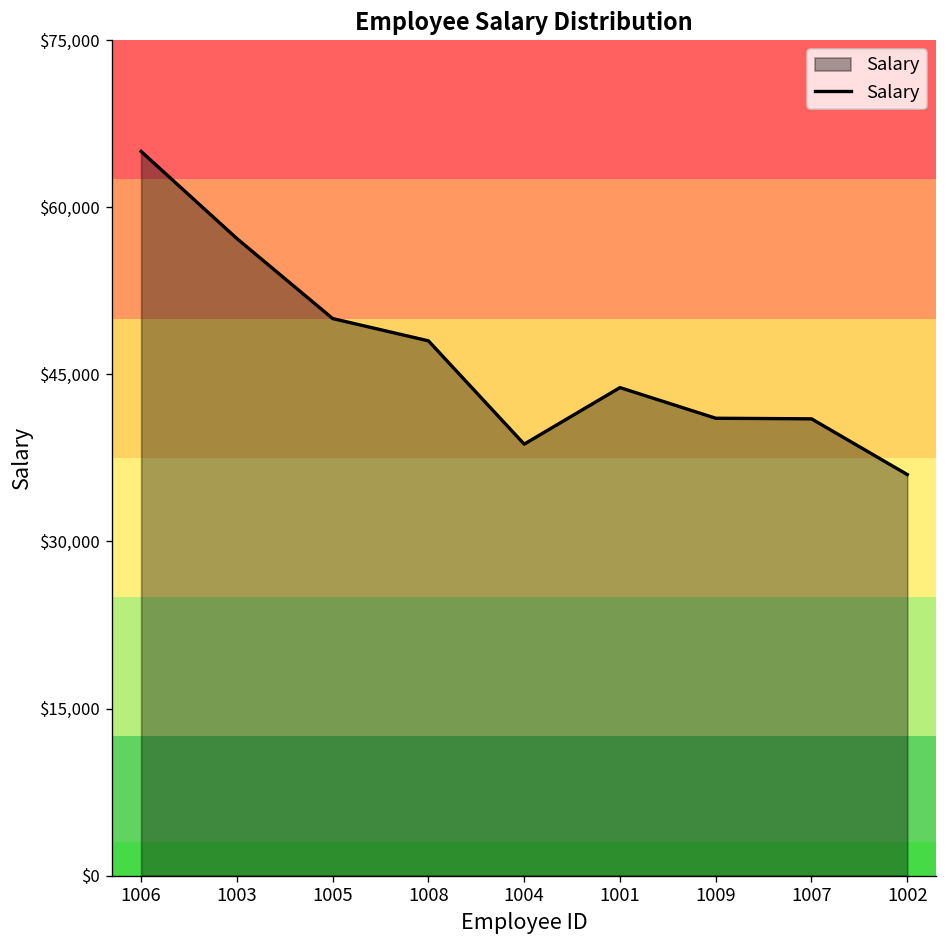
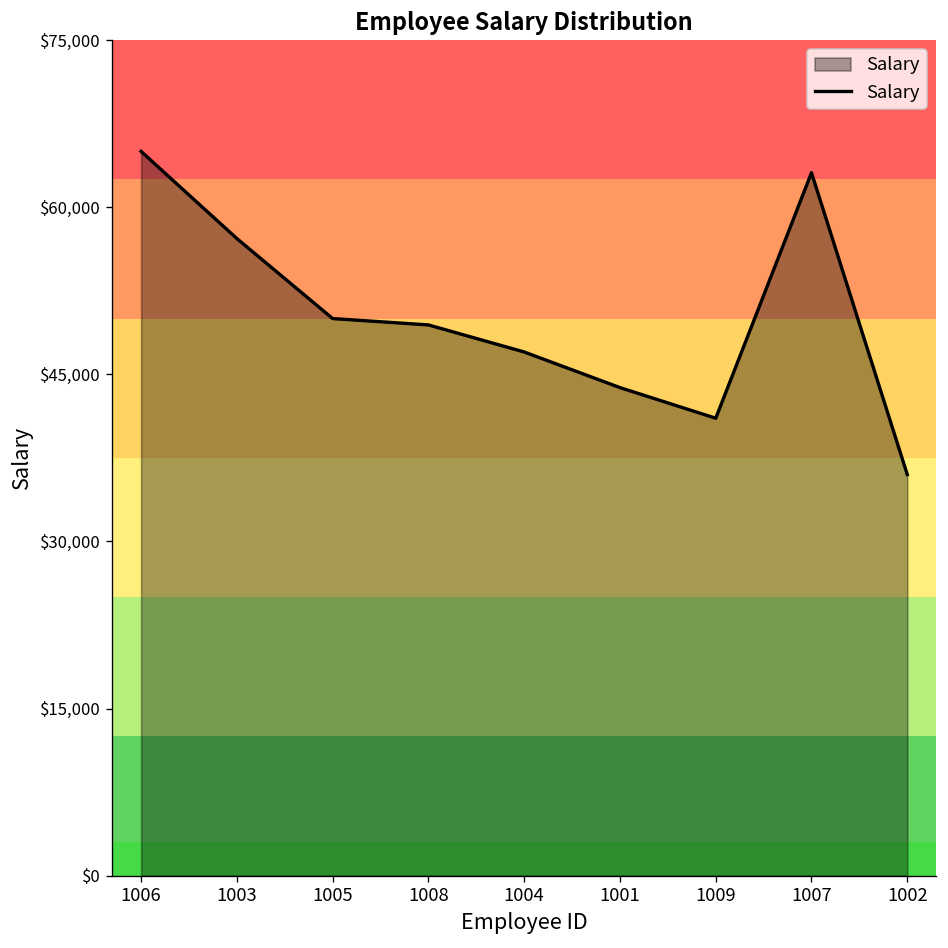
1008: $48,000 -> $49,000
1004: $39,000 -> $47,000
1007: $41,000 -> $63,000
